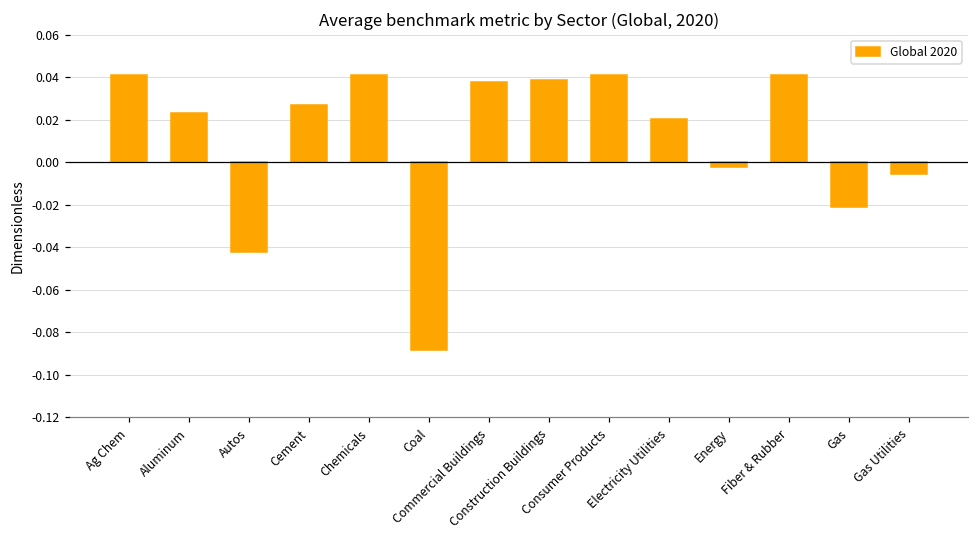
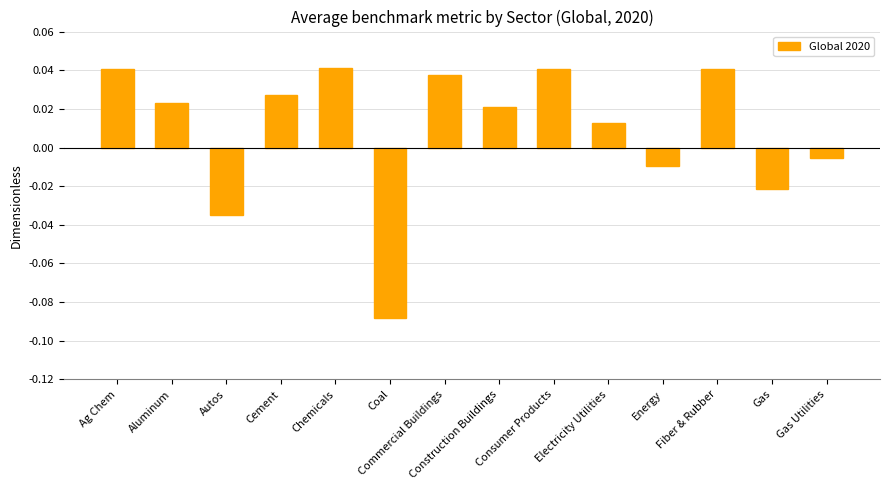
Autos: -0.042 -> -0.035
Construction Buildings: 0.039 -> 0.021
Electricity Utilities: 0.020 -> 0.013
Energy: -0.002 -> -0.009
